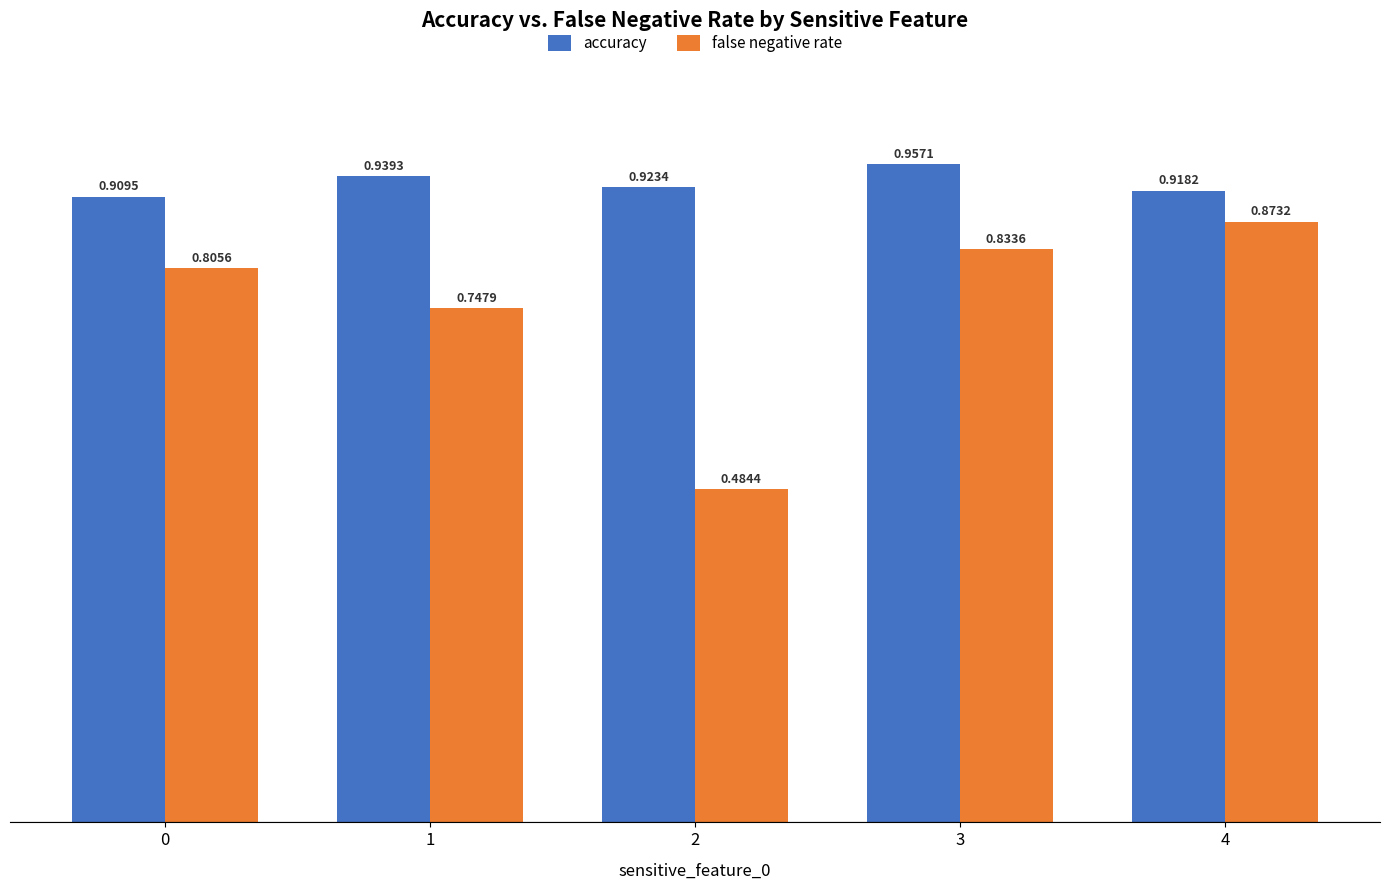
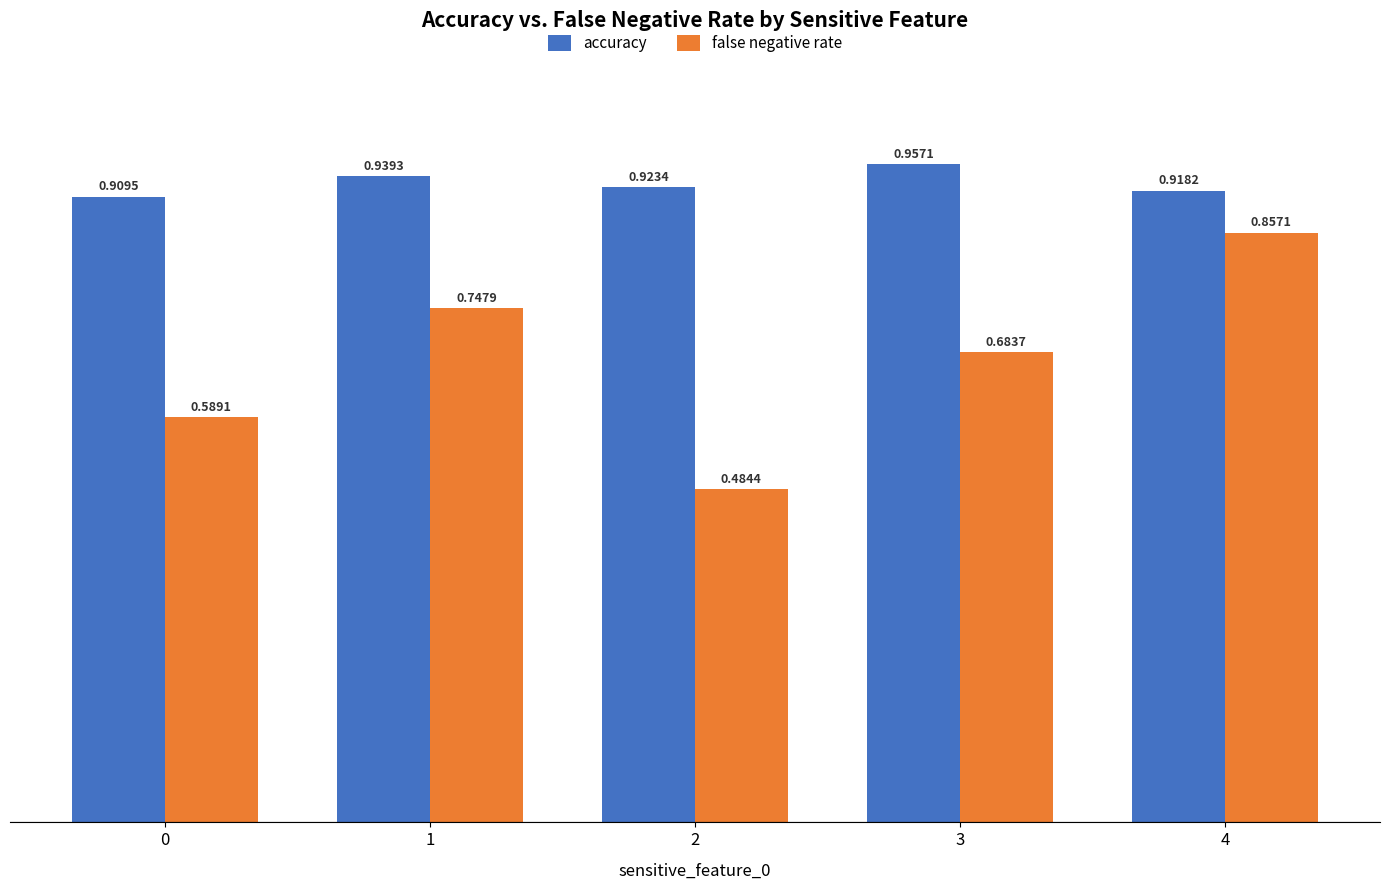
false negative rate, 0: 0.8056 -> 0.5891
false negative rate, 3: 0.8336 -> 0.6837
false negative rate, 4: 0.8732 -> 0.8571
